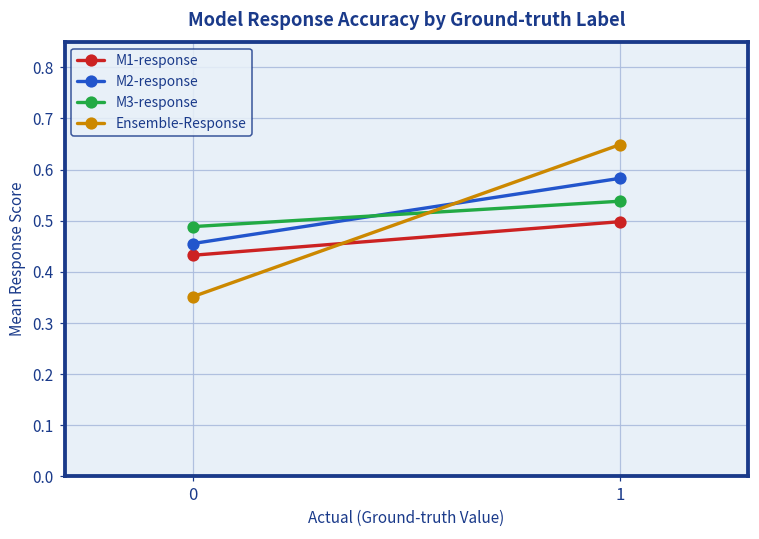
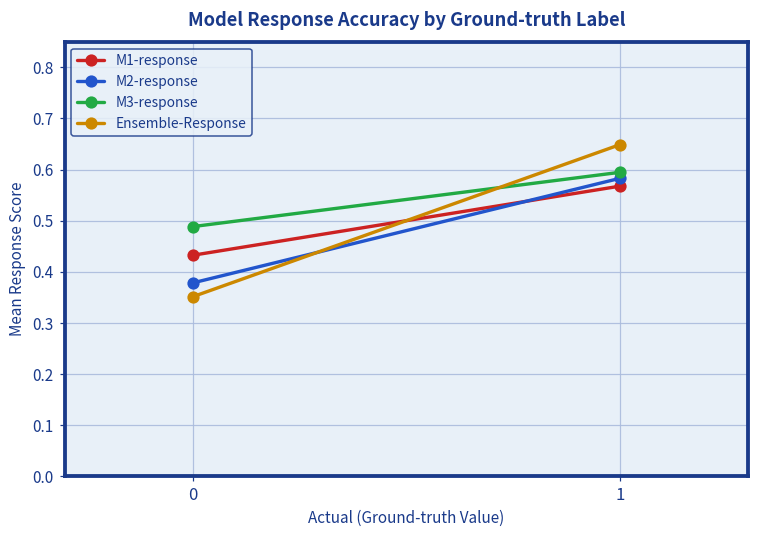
M2-response, 0: 0.46 -> 0.38
M1-response, 1: 0.50 -> 0.57
M3-response, 1: 0.54 -> 0.59
